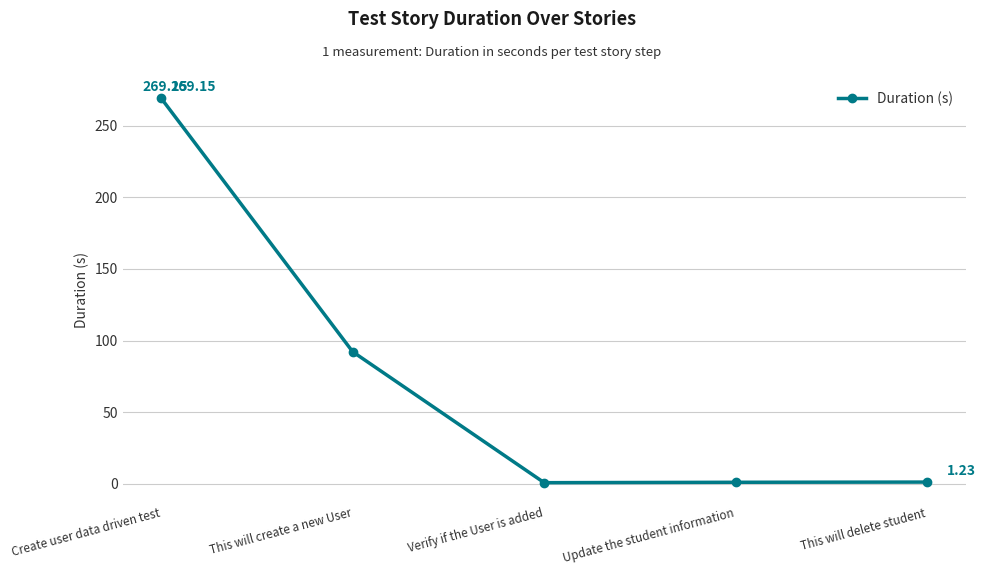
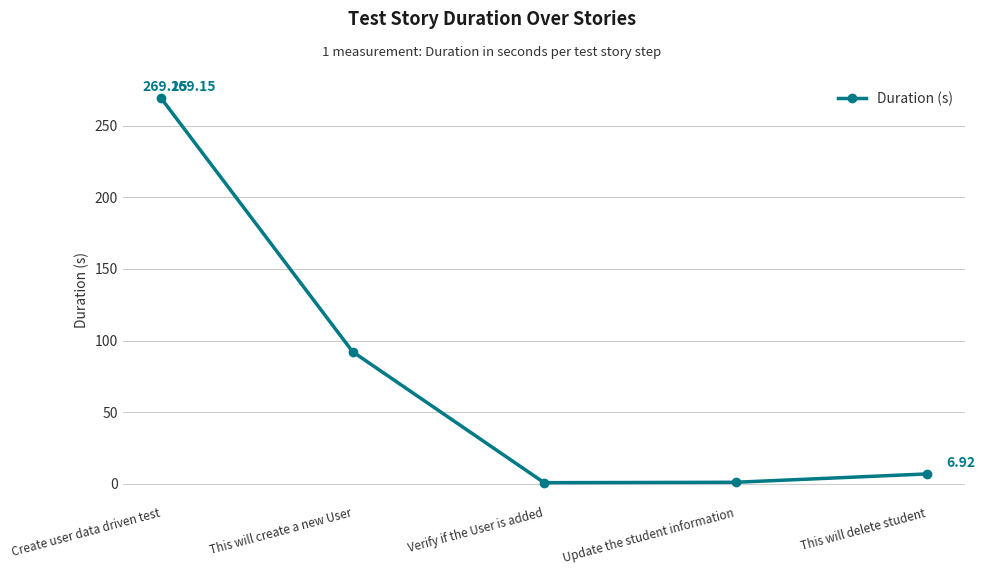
This will delete student: 1.23 -> 6.92
